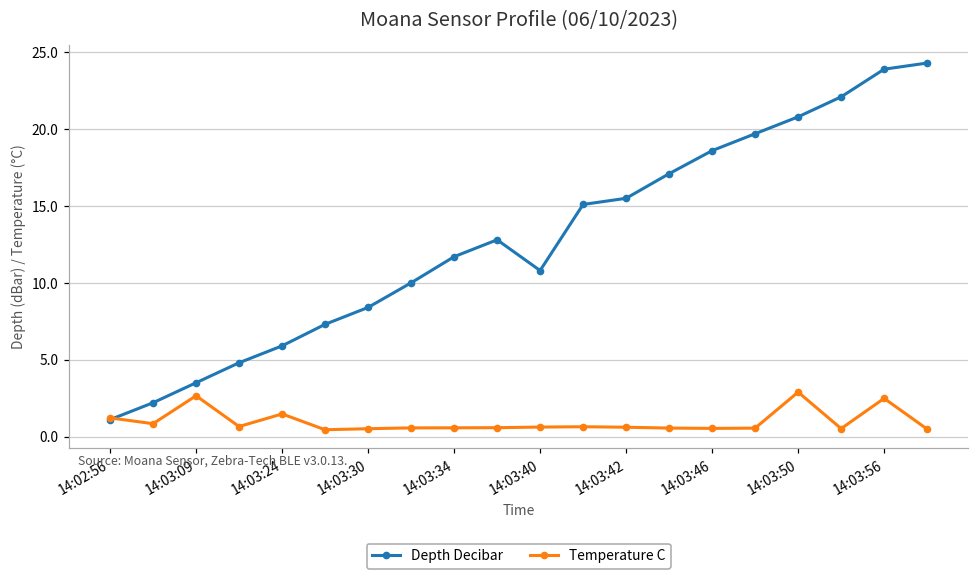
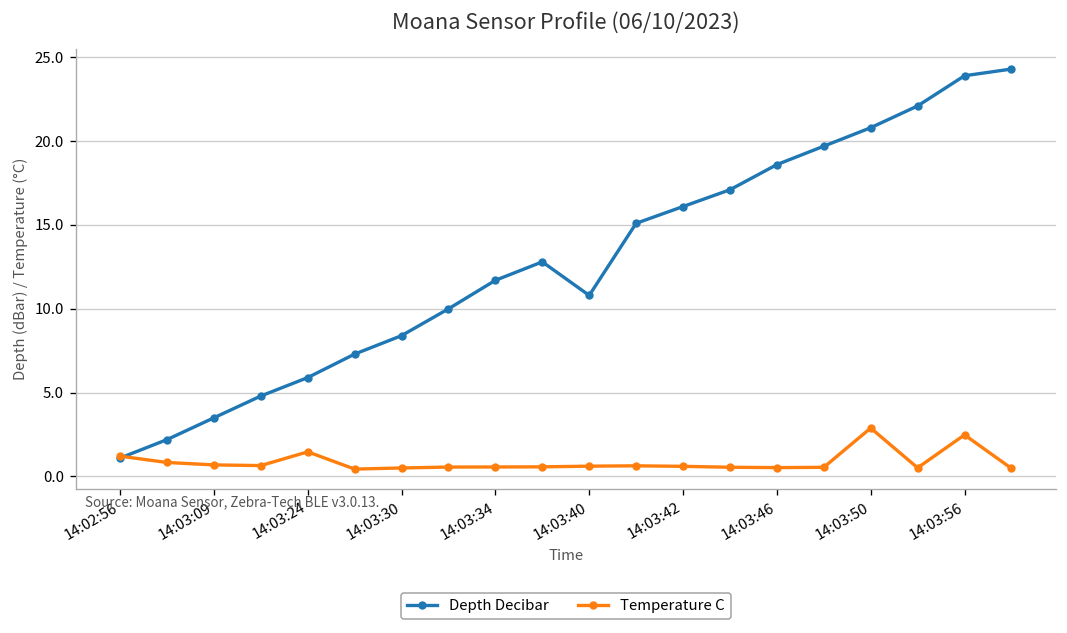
Temperature C, 14:03:09: 2.7 -> 0.7
Depth Decibar, 14:03:42: 15.5 -> 16.1
